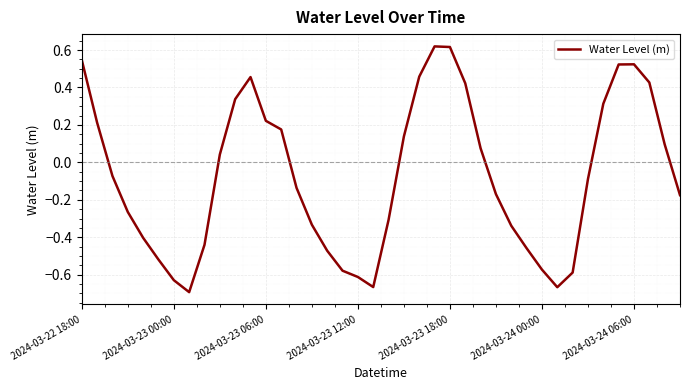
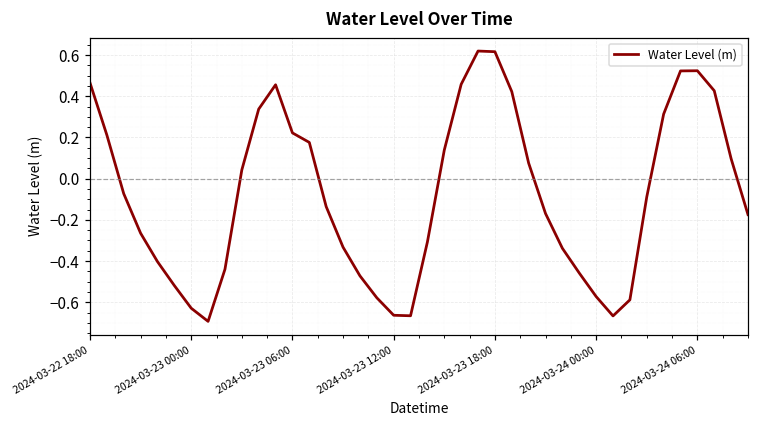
2024-03-22 18:00: 0.55 -> 0.47
2024-03-23 12:00: -0.61 -> -0.66
